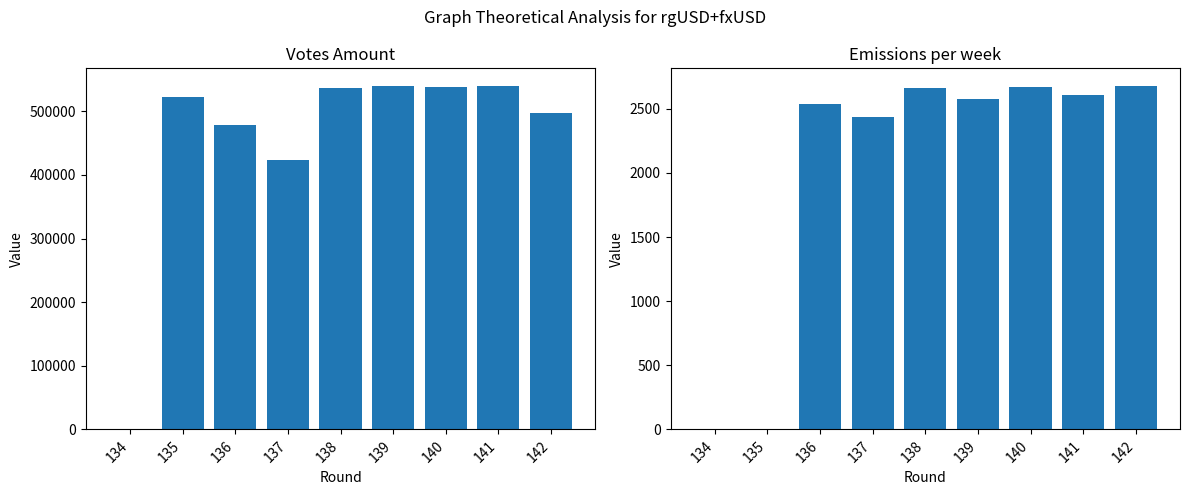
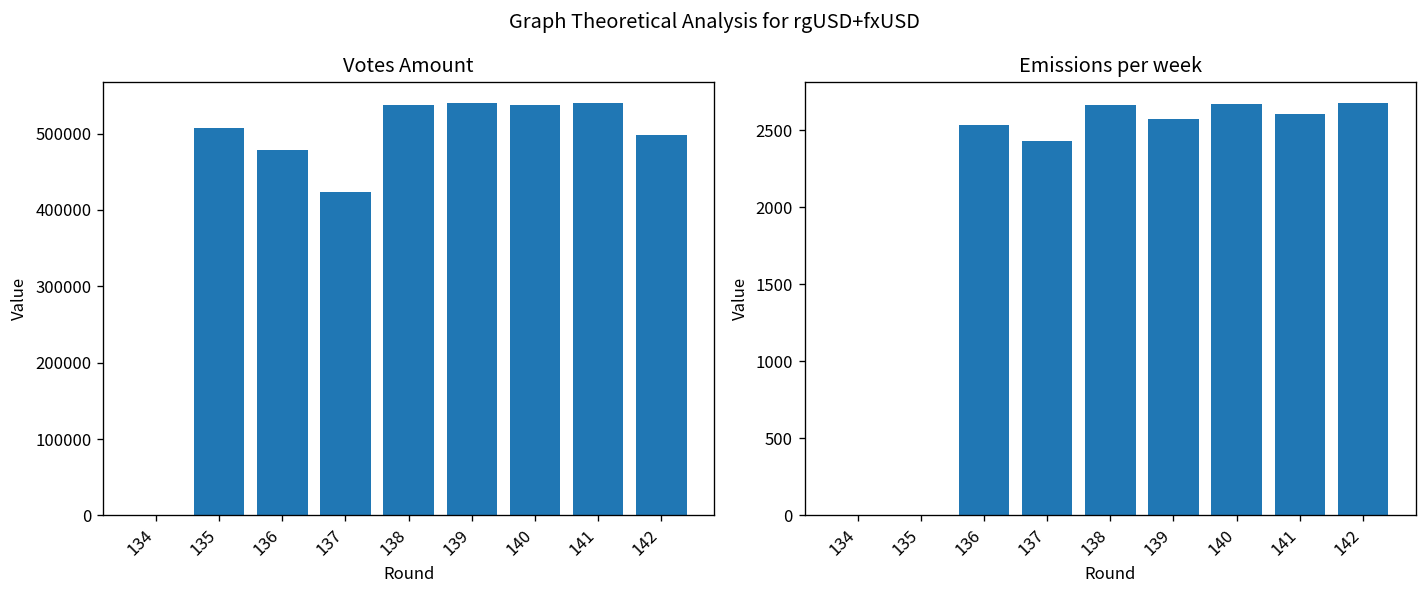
Votes Amount, 135: 520000 -> 510000
